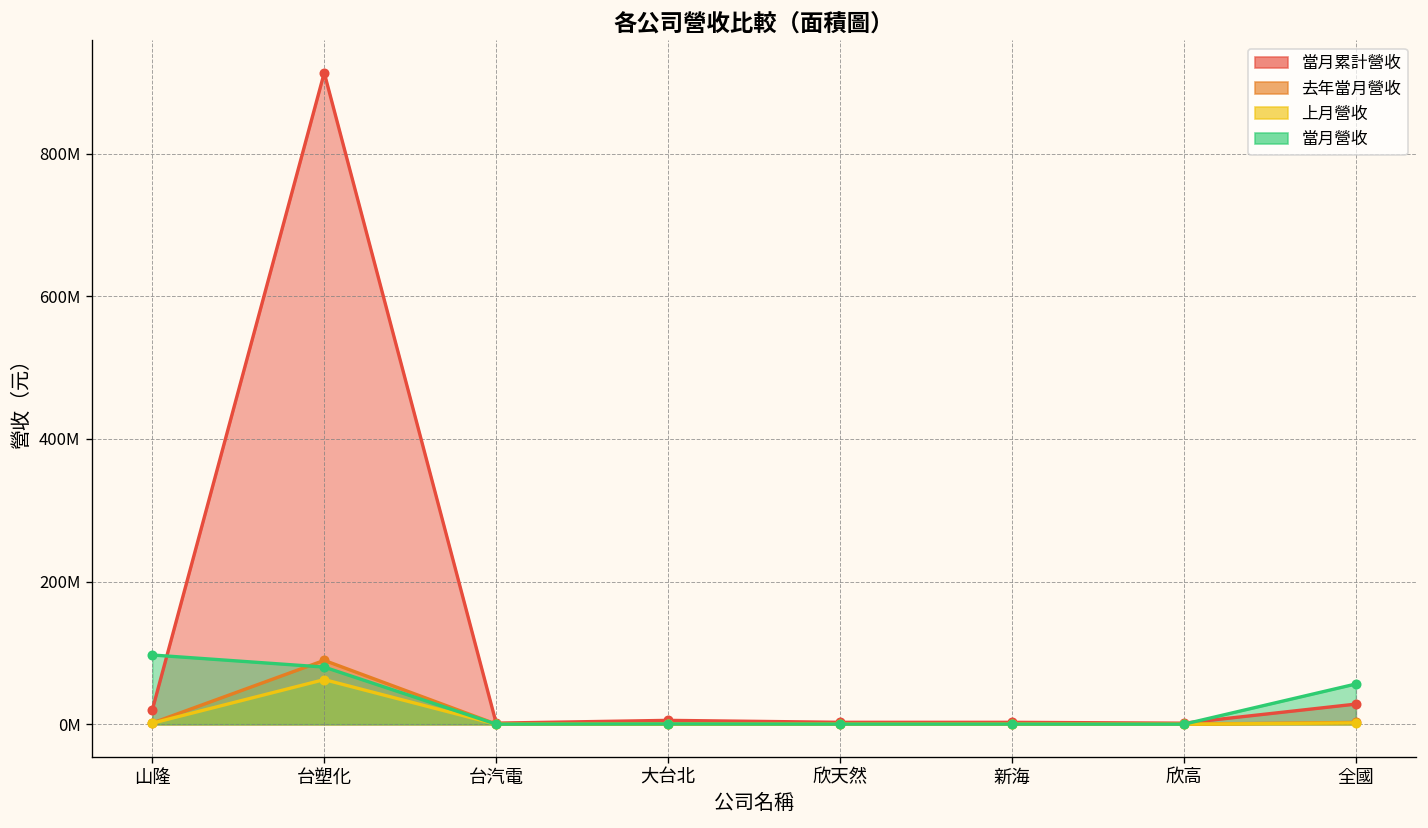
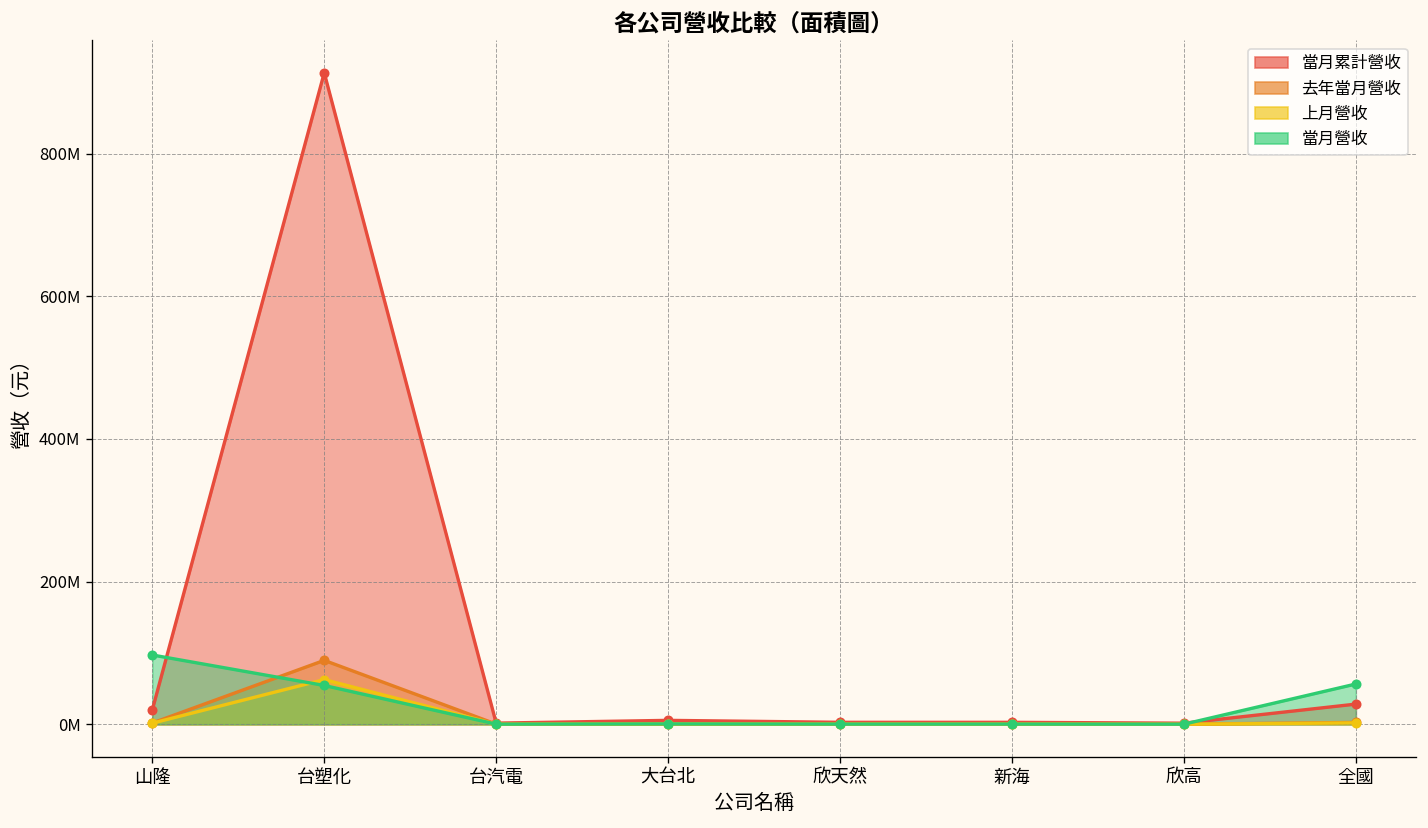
當月營收, 台塑化: 80000000 -> 50000000
